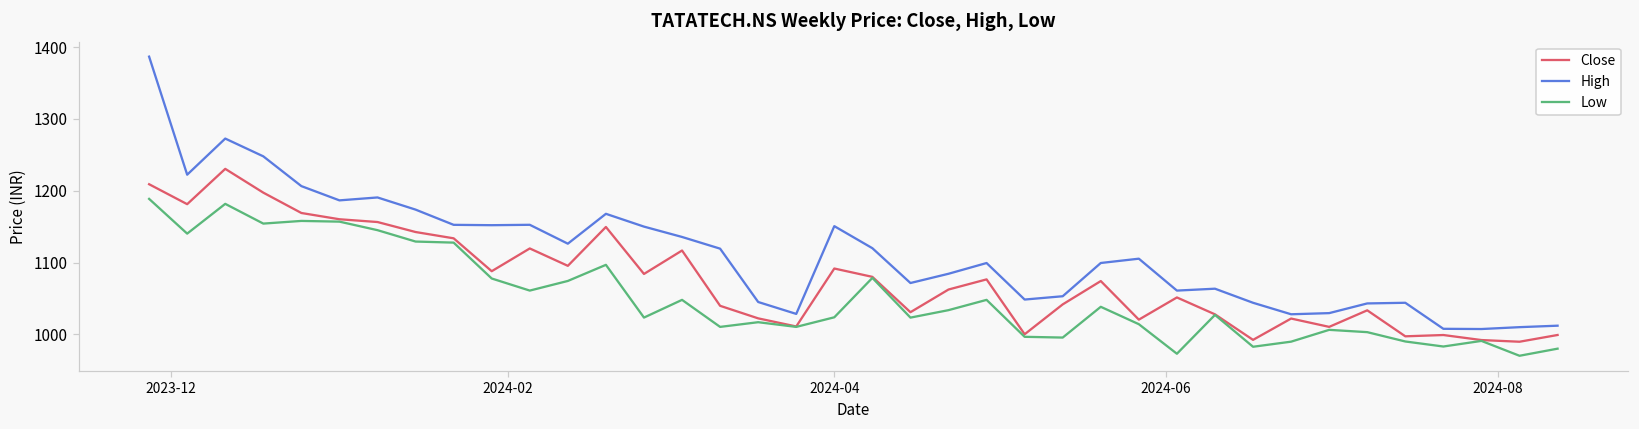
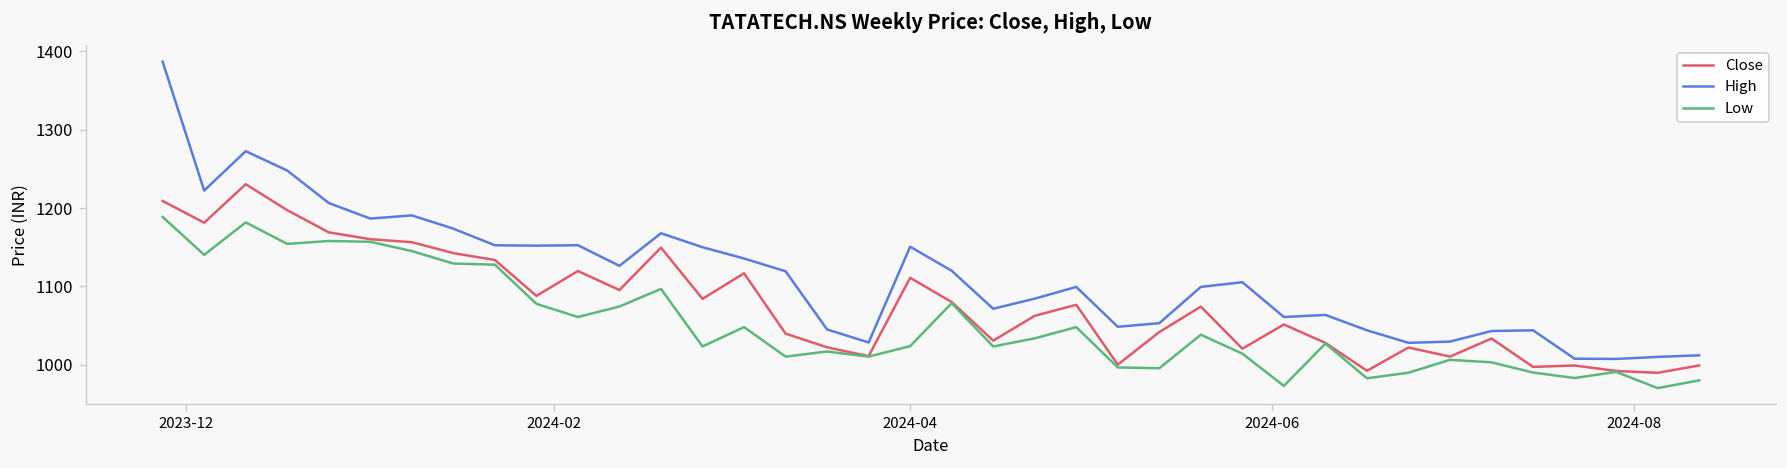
Close, 2024-04: 1090 -> 1110
